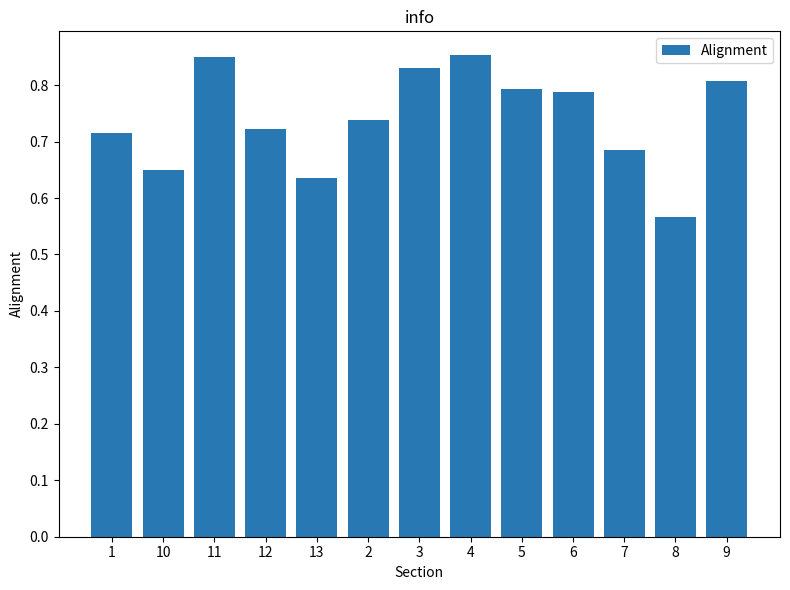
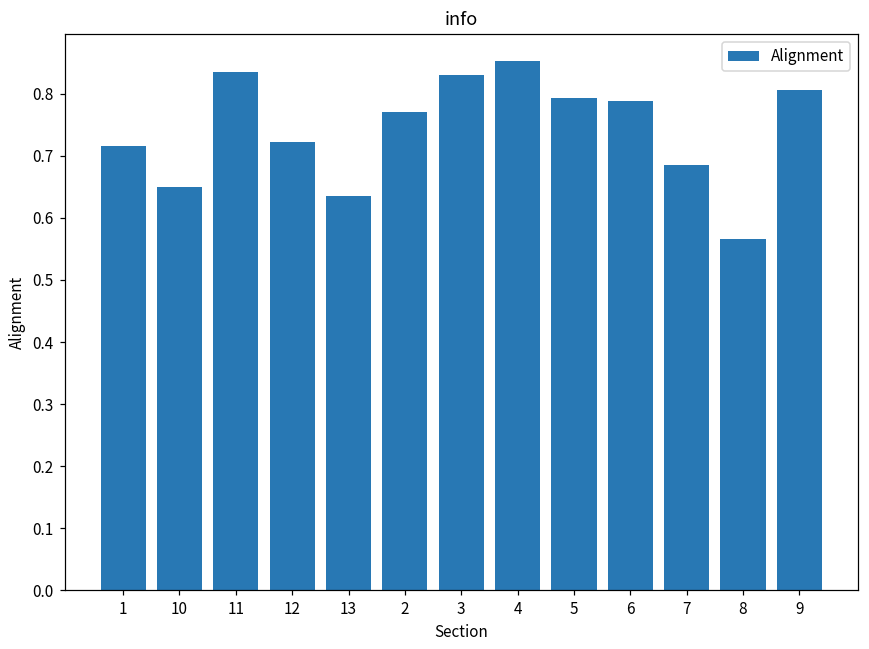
11: 0.85 -> 0.83
2: 0.74 -> 0.77
